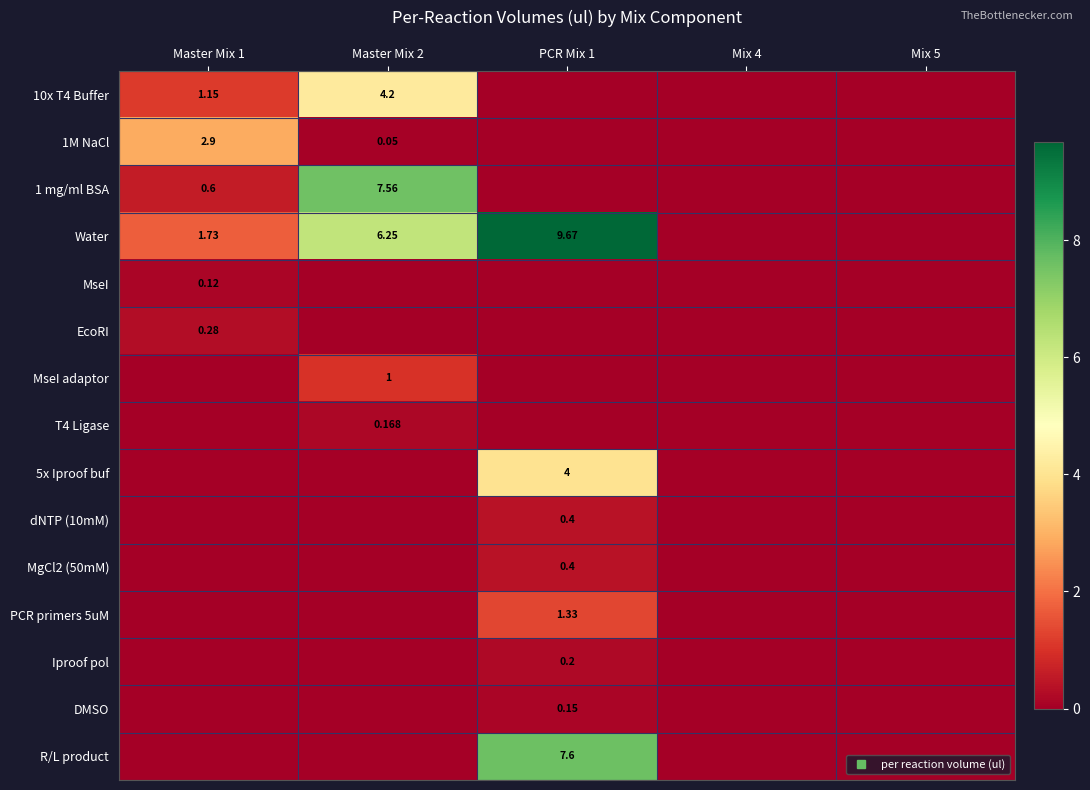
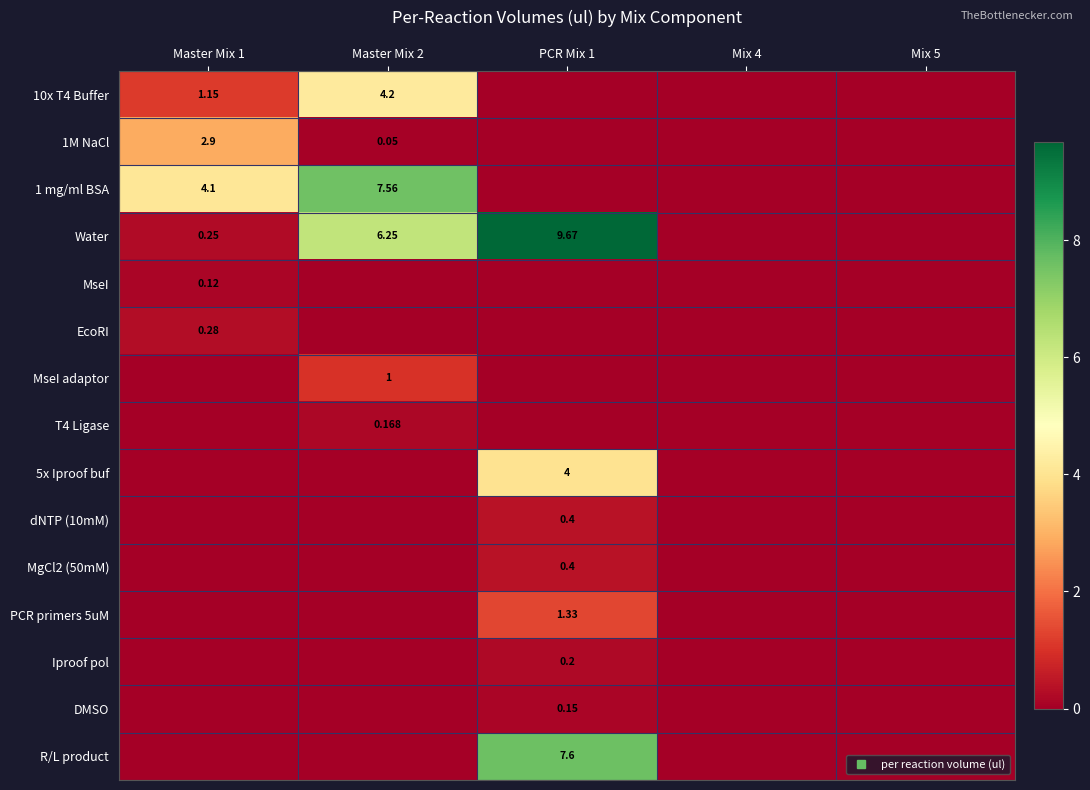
1 mg/ml BSA, Master Mix 1: 0.6 -> 4.1
Water, Master Mix 1: 1.73 -> 0.25
